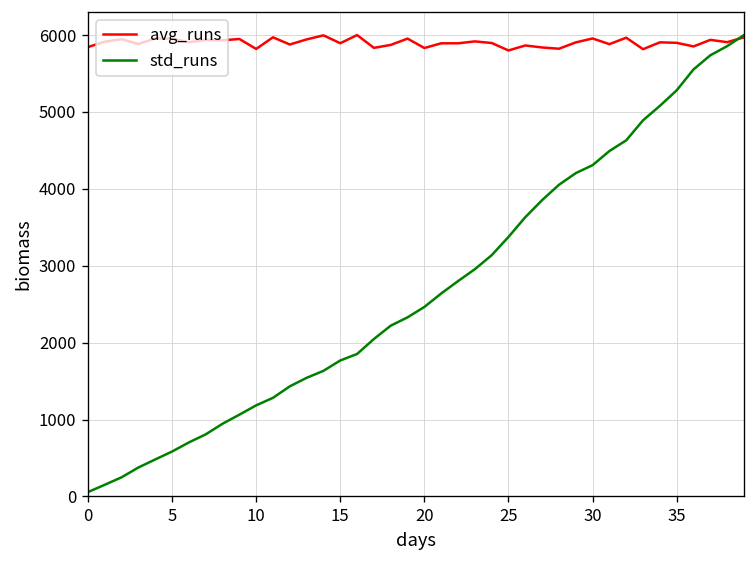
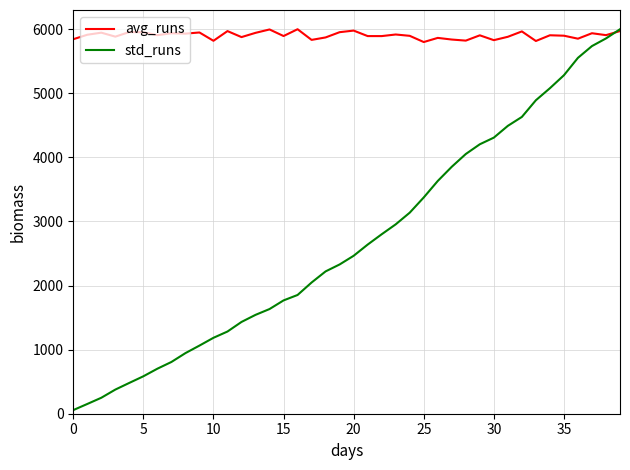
avg_runs, 20: 5800 -> 6000
avg_runs, 30: 6000 -> 5800
